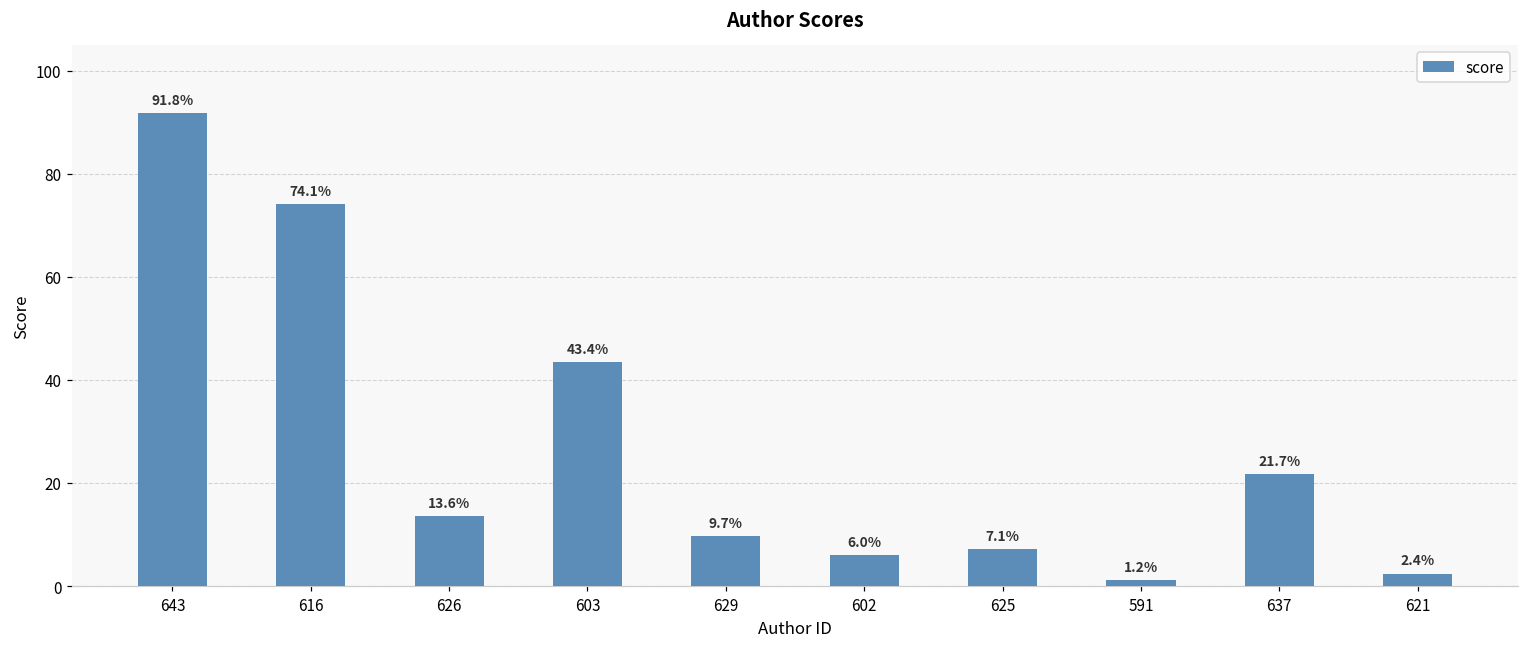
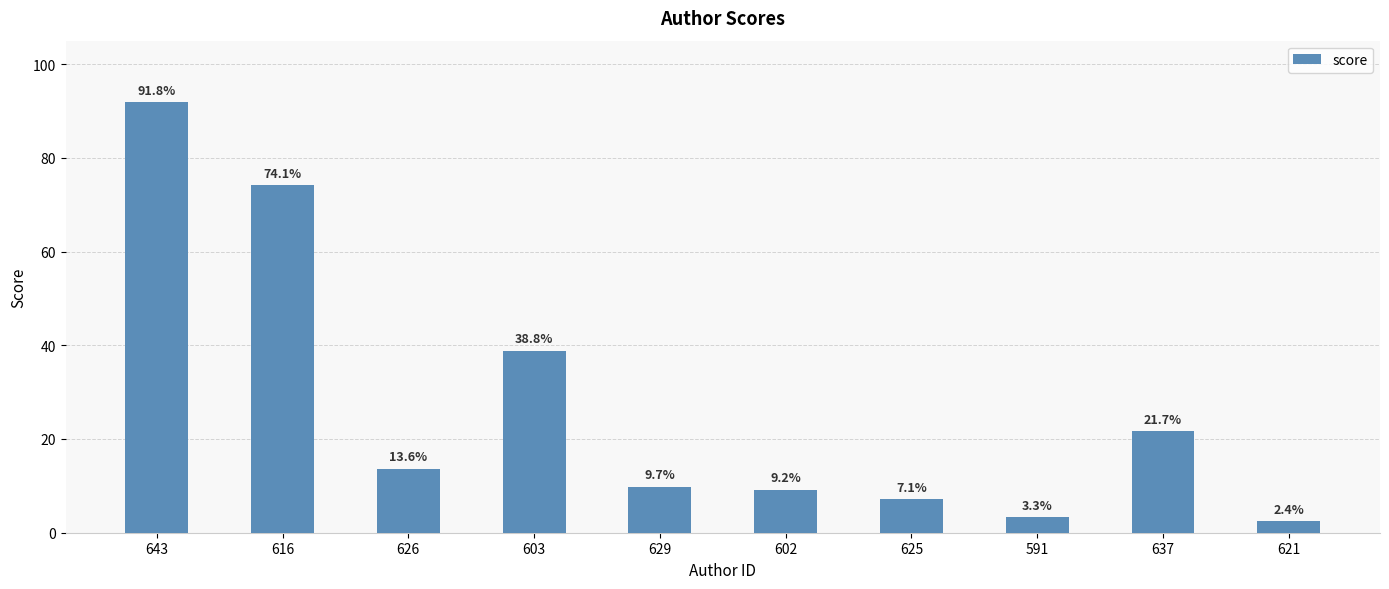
603: 43.4% -> 38.8%
602: 6.0% -> 9.2%
591: 1.2% -> 3.3%
